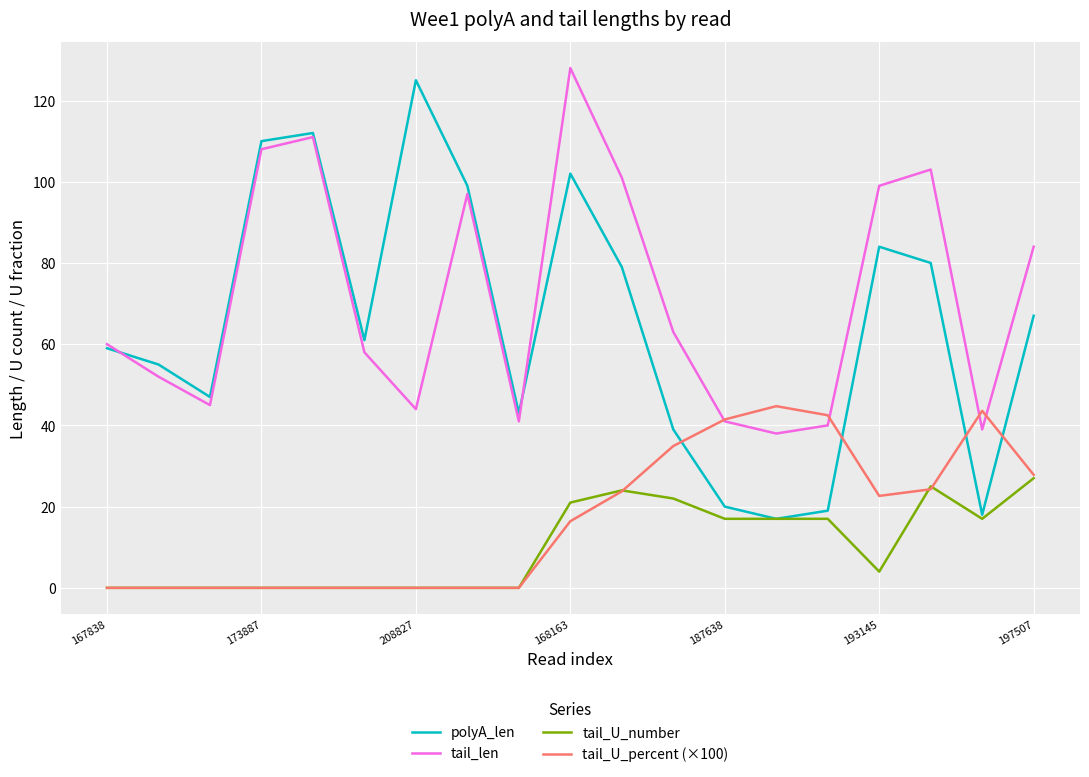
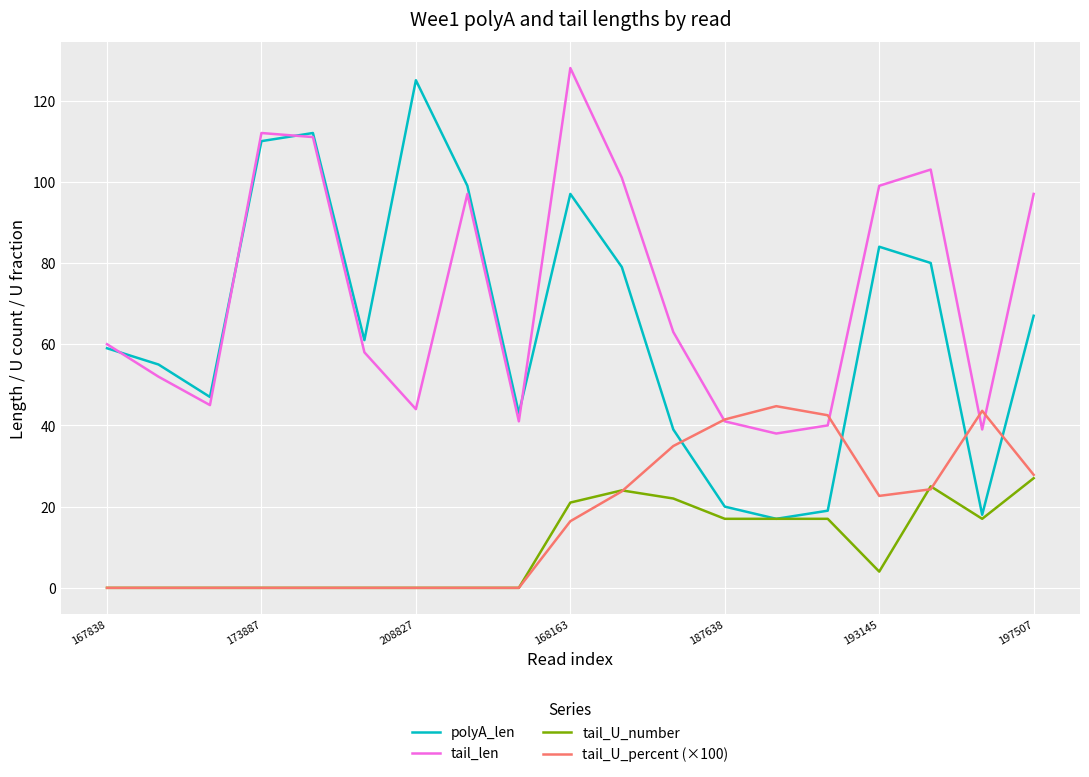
tail_len, 173887: 108 -> 112
polyA_len, 168163: 102 -> 97
tail_len, 197507: 84 -> 97
